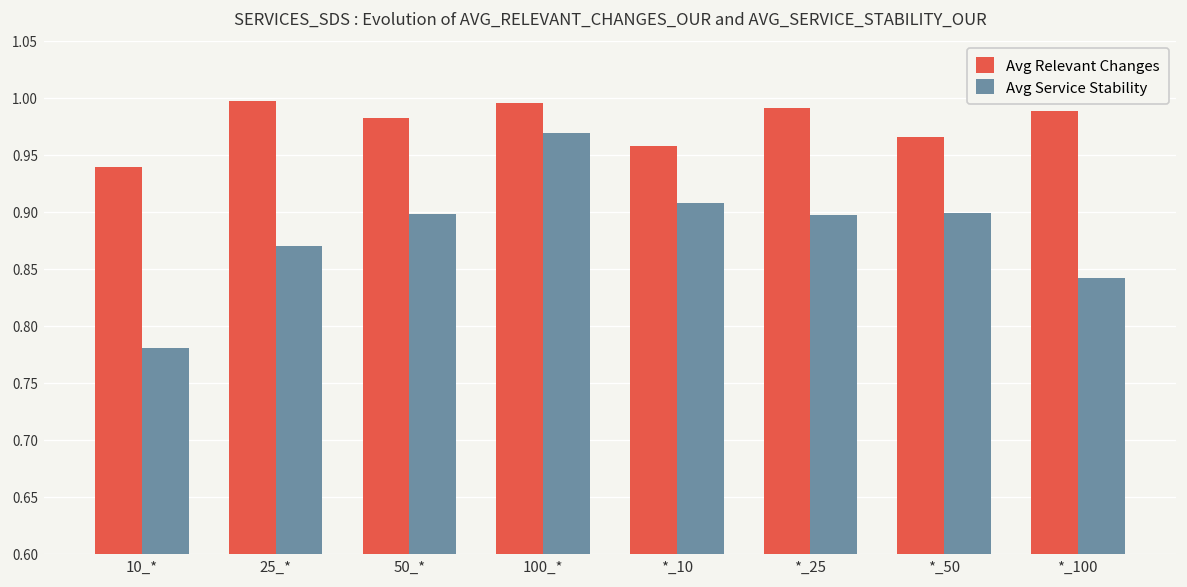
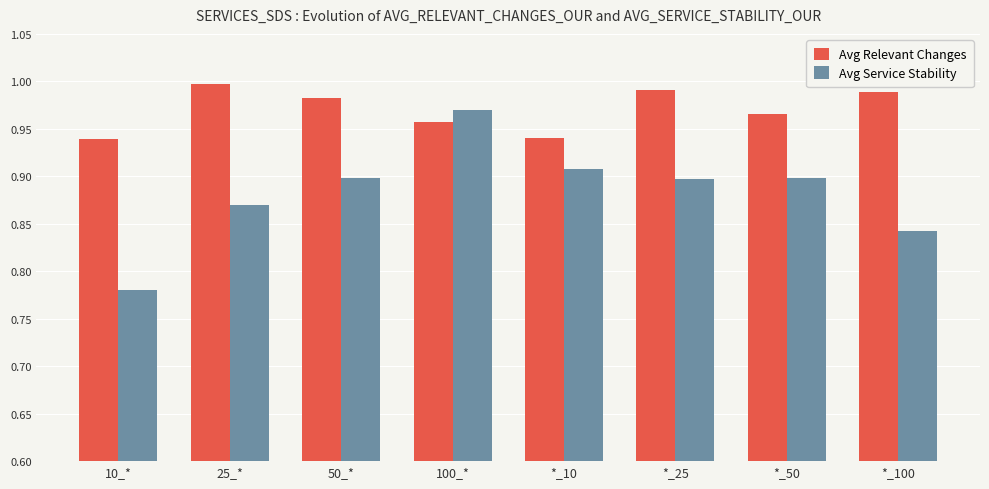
Avg Relevant Changes, 100_*: 1.00 -> 0.96
Avg Relevant Changes, *_10: 0.96 -> 0.94
